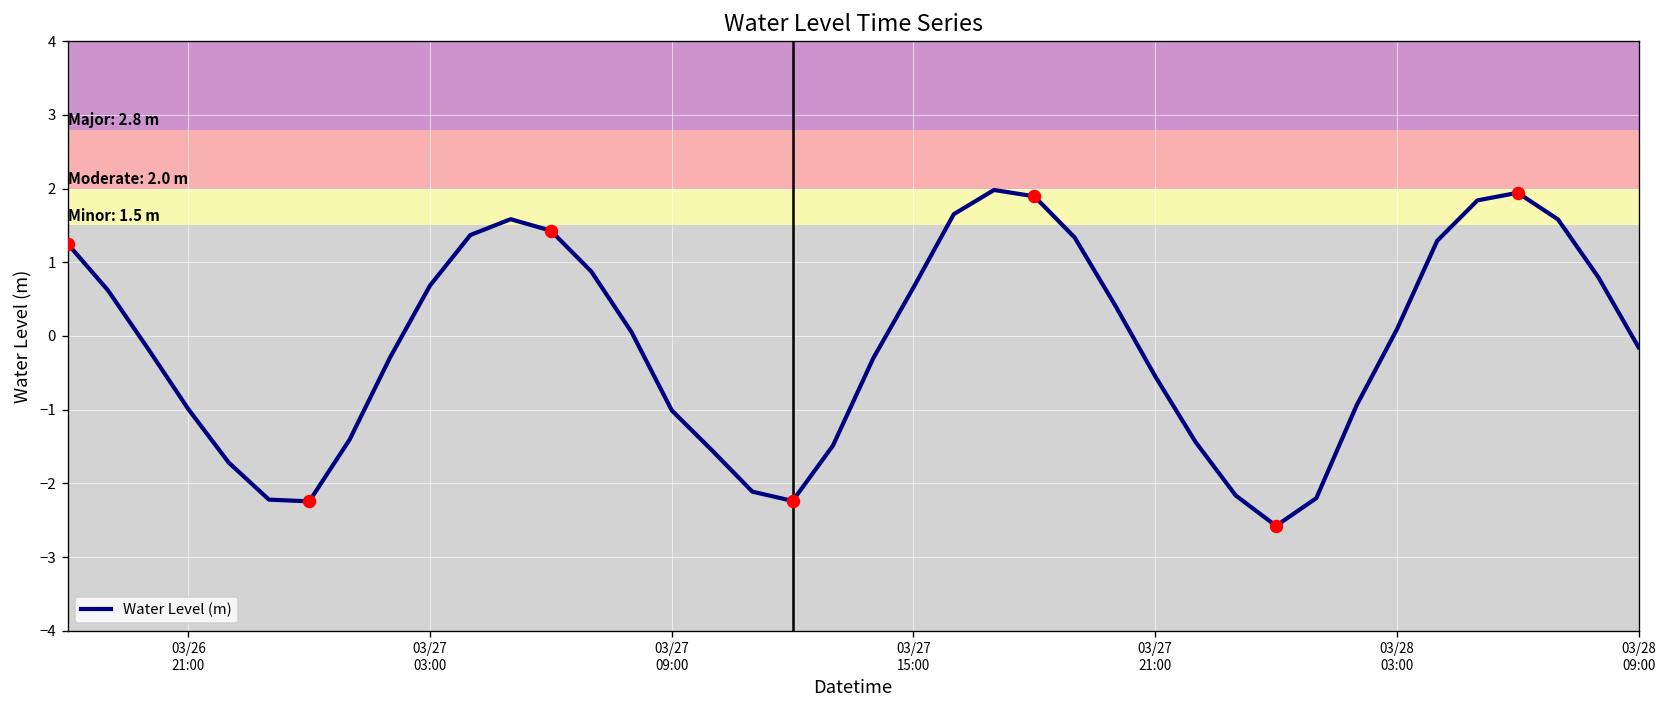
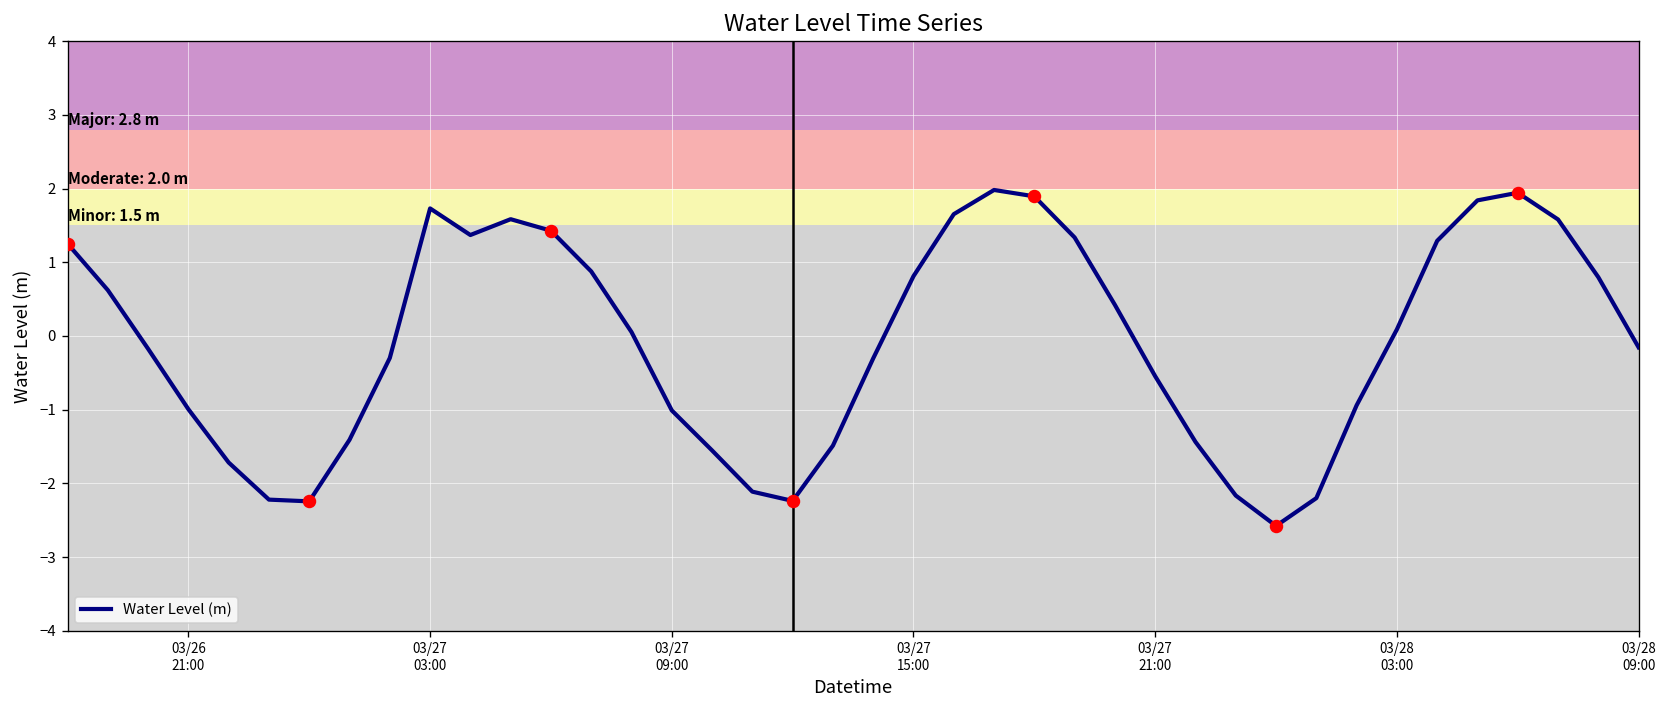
Water Level (m), 03/27 03:00: 0.7 -> 1.7
Water Level (m), 03/27 15:00: 0.7 -> 0.8
